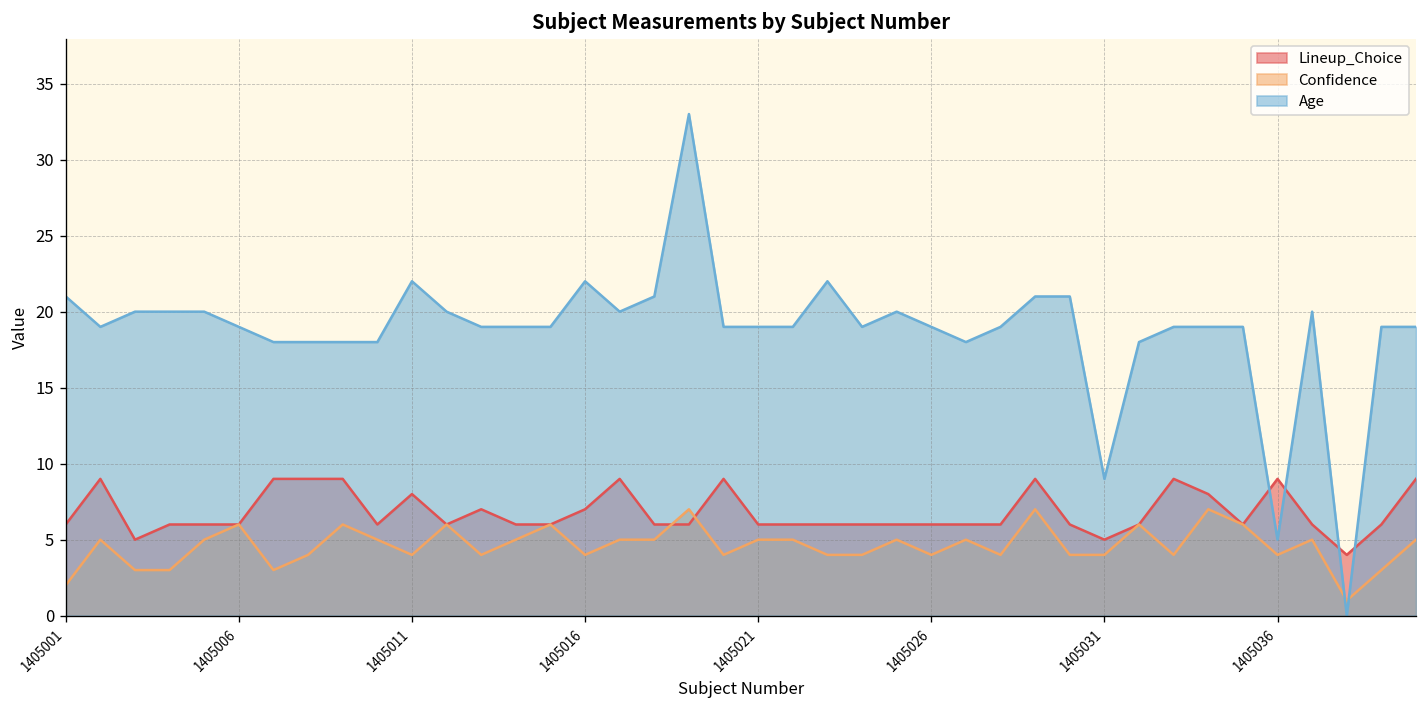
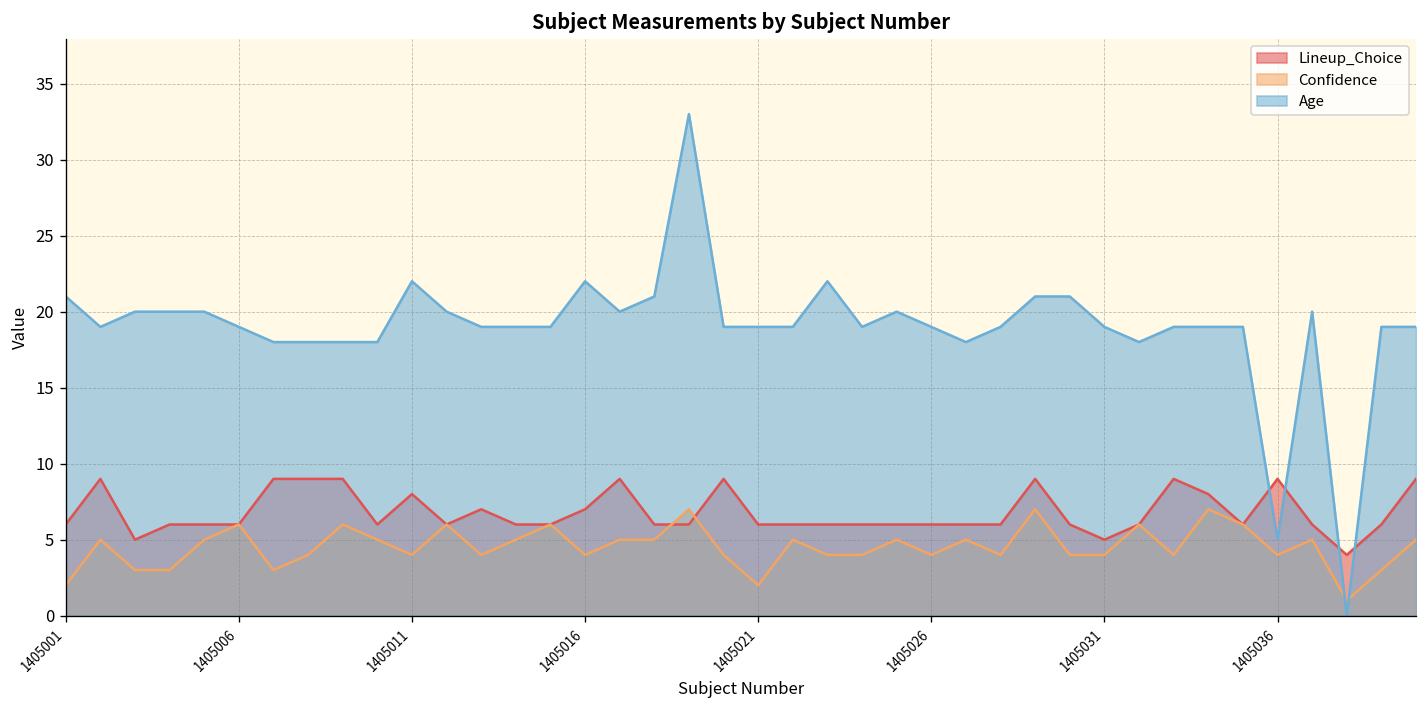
Confidence, 1405021: 5 -> 2
Age, 1405031: 9 -> 19
